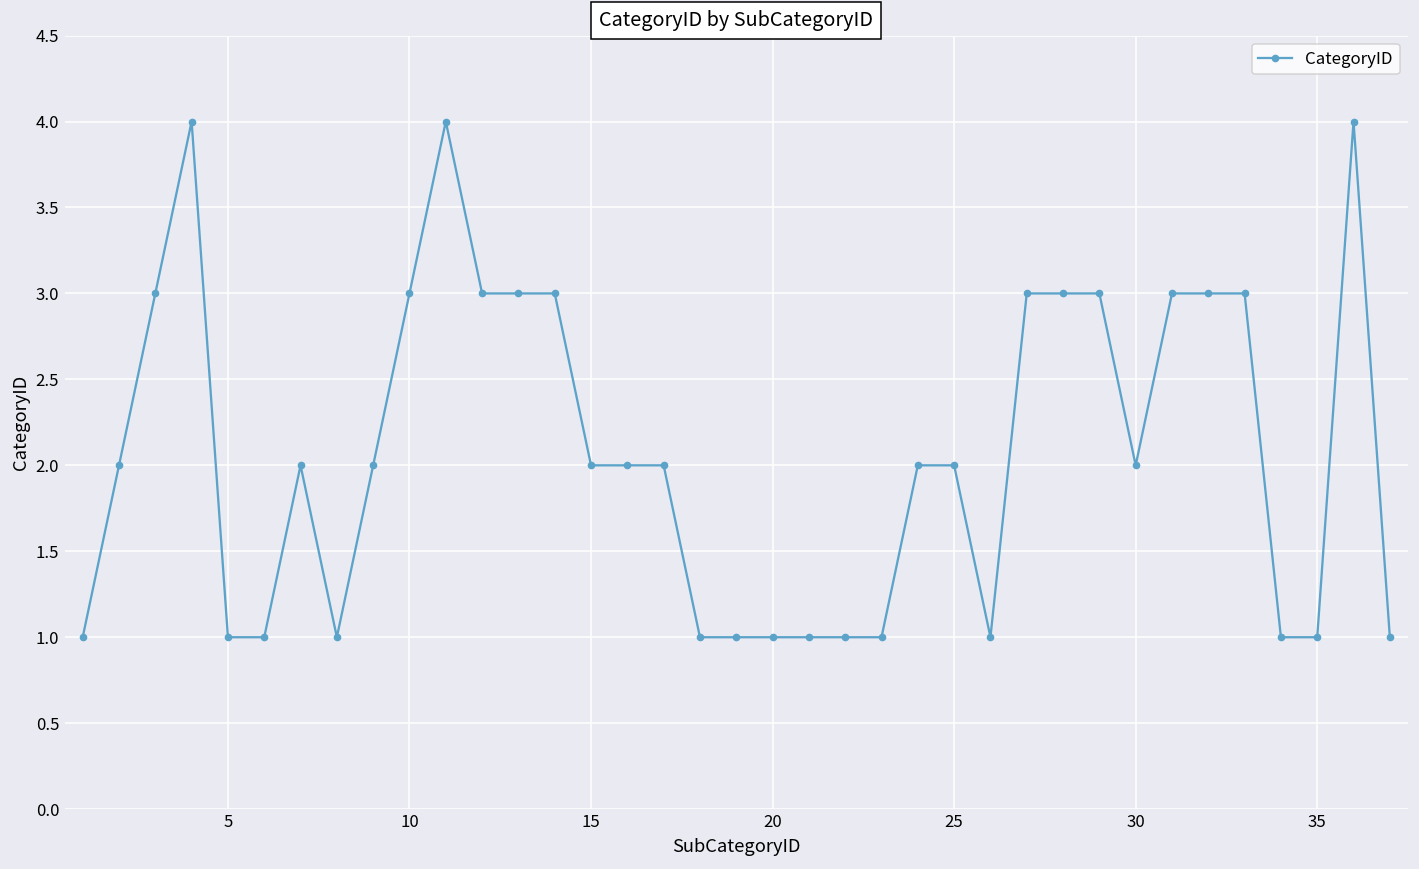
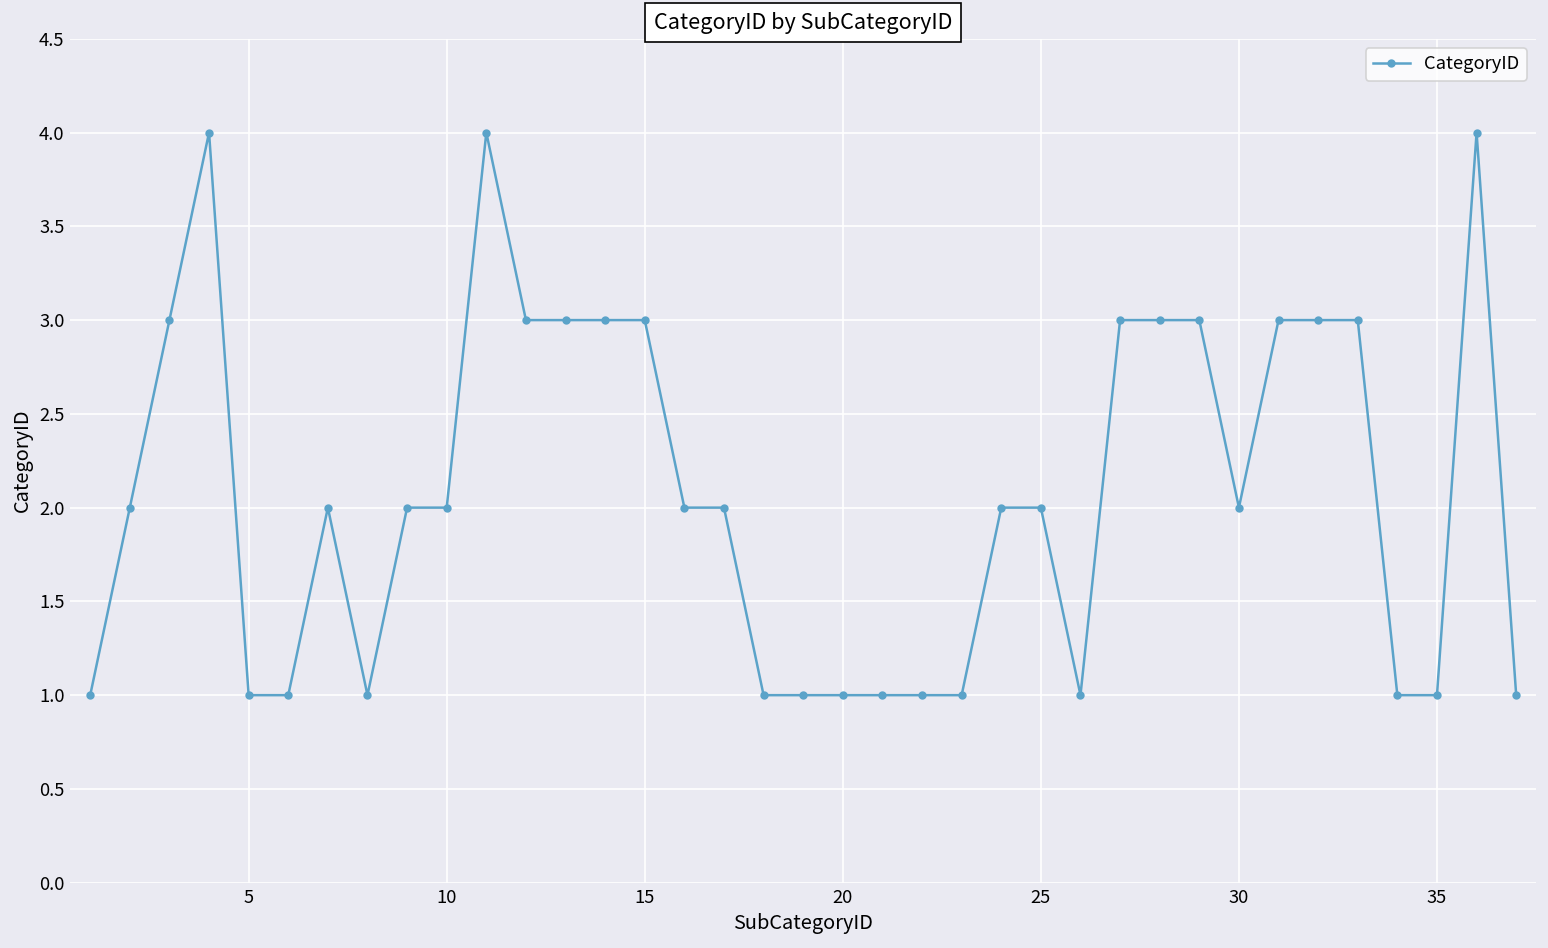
10: 3 -> 2
15: 2 -> 3
